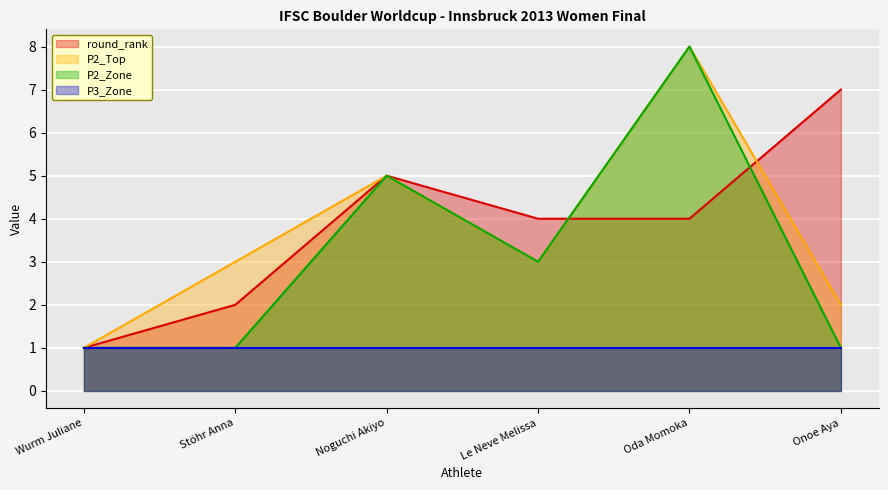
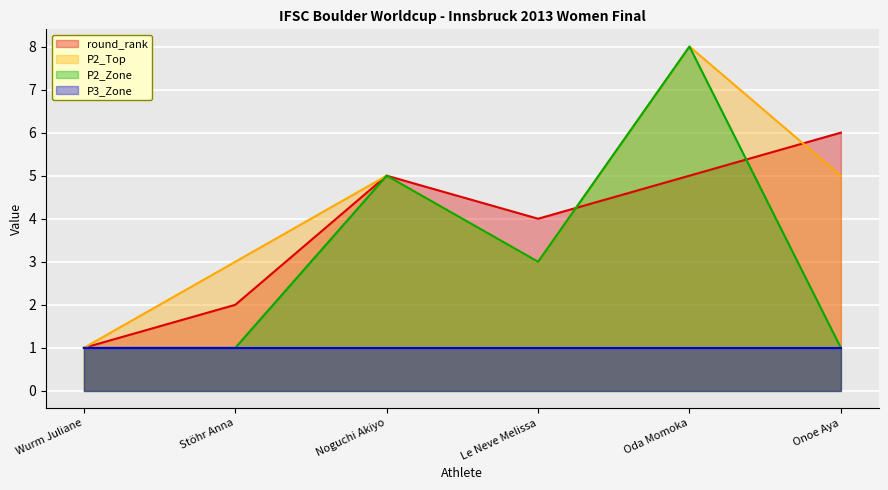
round_rank, Oda Momoka: 4 -> 5
round_rank, Onoe Aya: 7 -> 6
P2_Top, Onoe Aya: 2 -> 5
